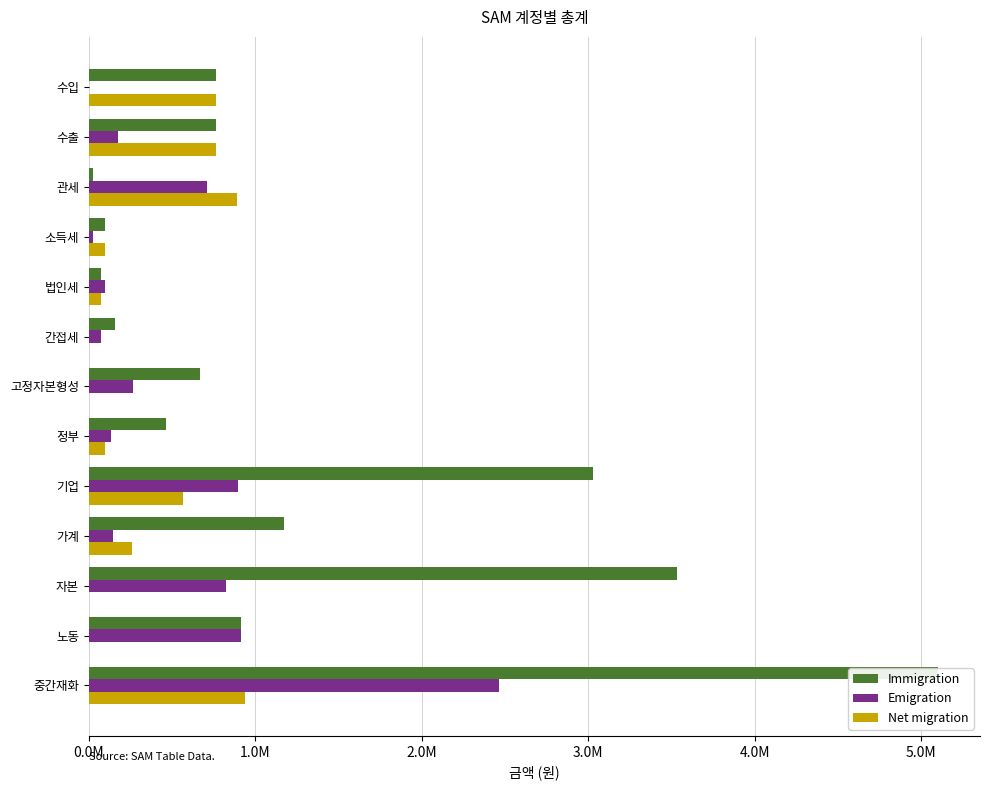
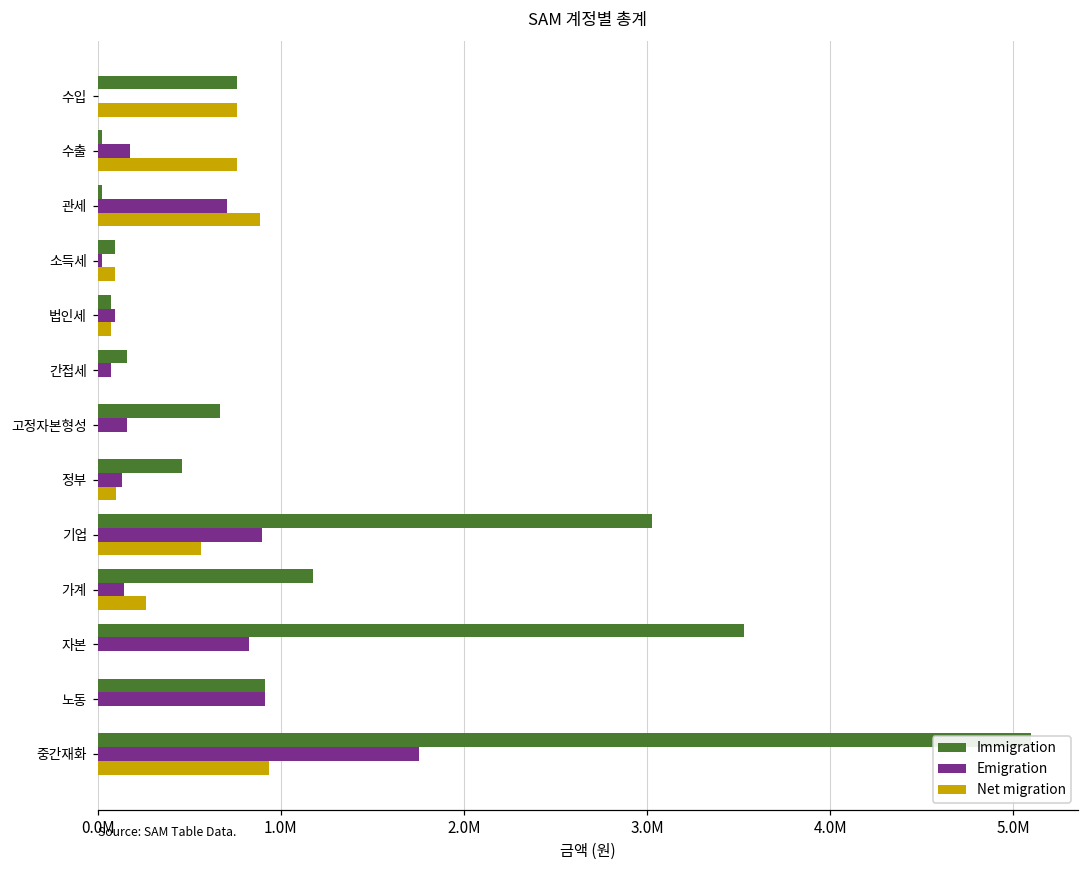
Immigration, 수출: 760000 -> 30000
Emigration, 고정자본형성: 270000 -> 160000
Emigration, 중간재화: 2470000 -> 1750000
